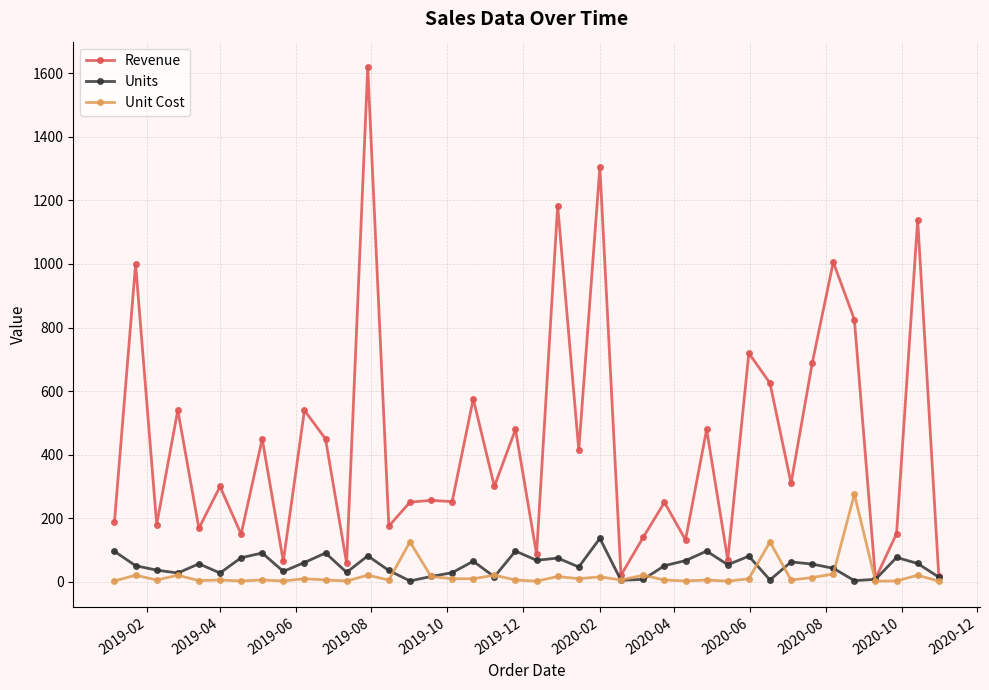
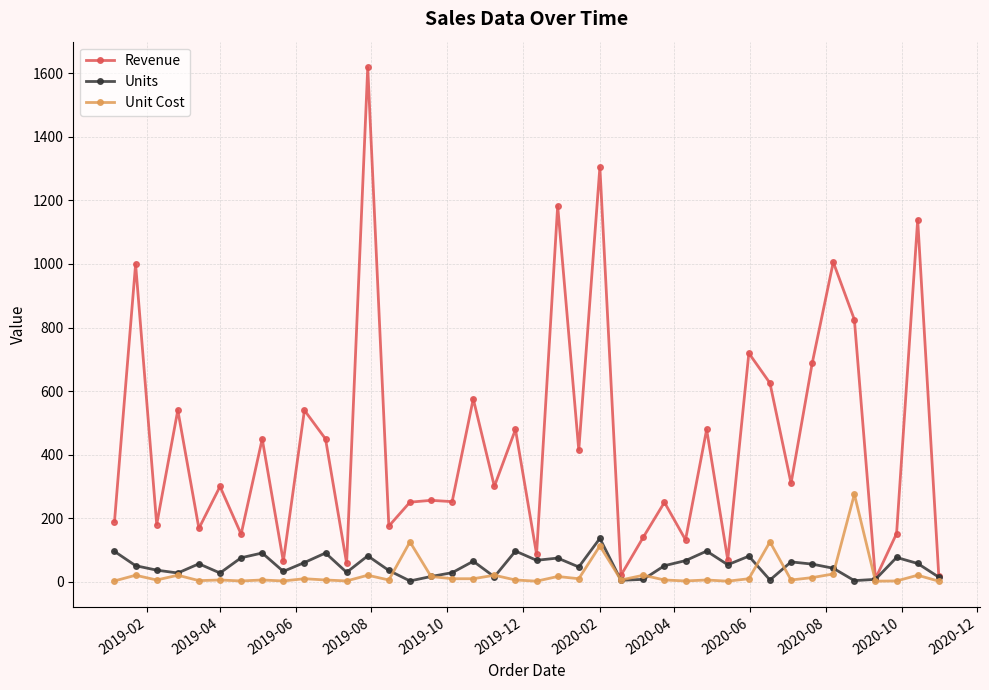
Unit Cost, 2020-02: 20 -> 110
